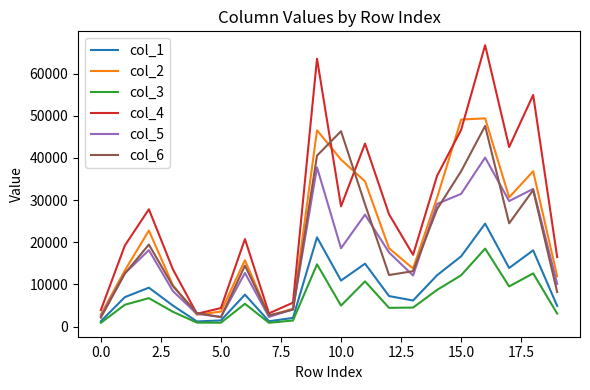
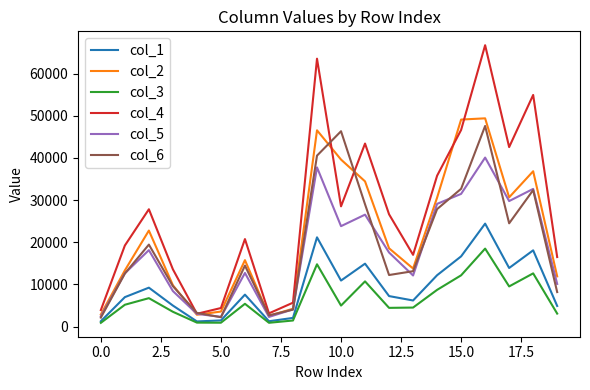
col_5, 10.0: 19000 -> 24000
col_6, 15.0: 37000 -> 33000
